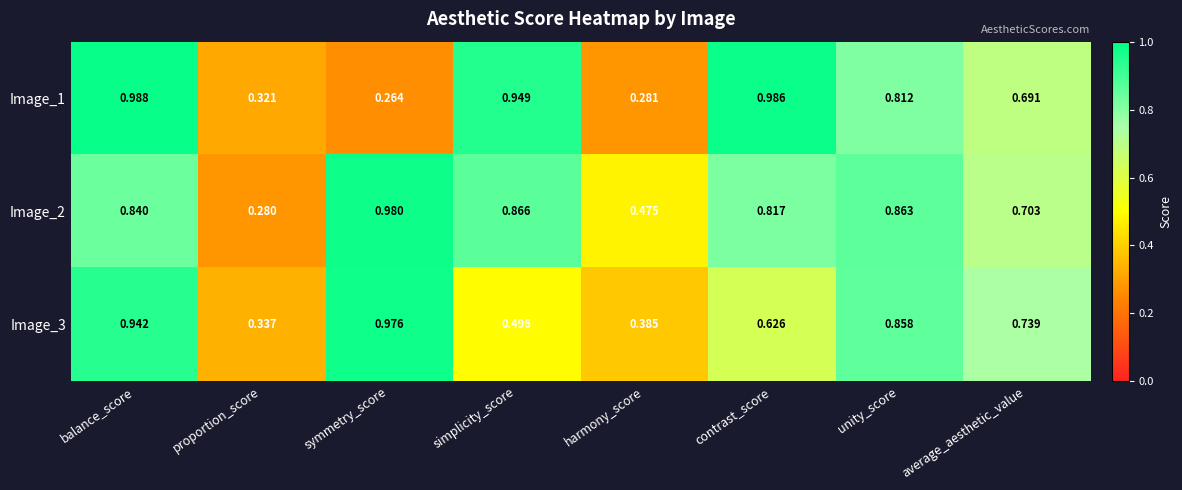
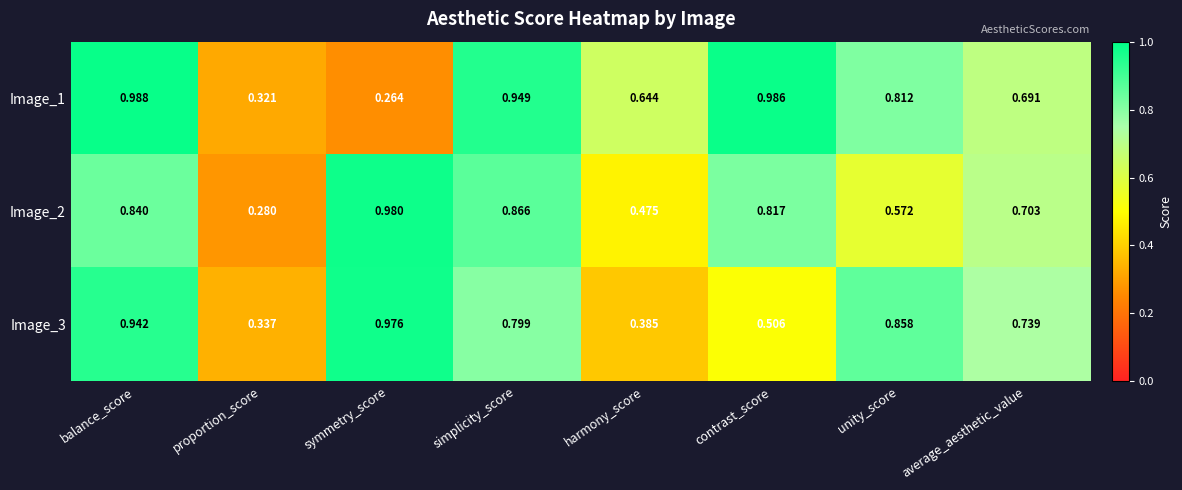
Image_1, harmony_score: 0.281 -> 0.644
Image_2, unity_score: 0.863 -> 0.572
Image_3, simplicity_score: 0.496 -> 0.799
Image_3, contrast_score: 0.626 -> 0.506
